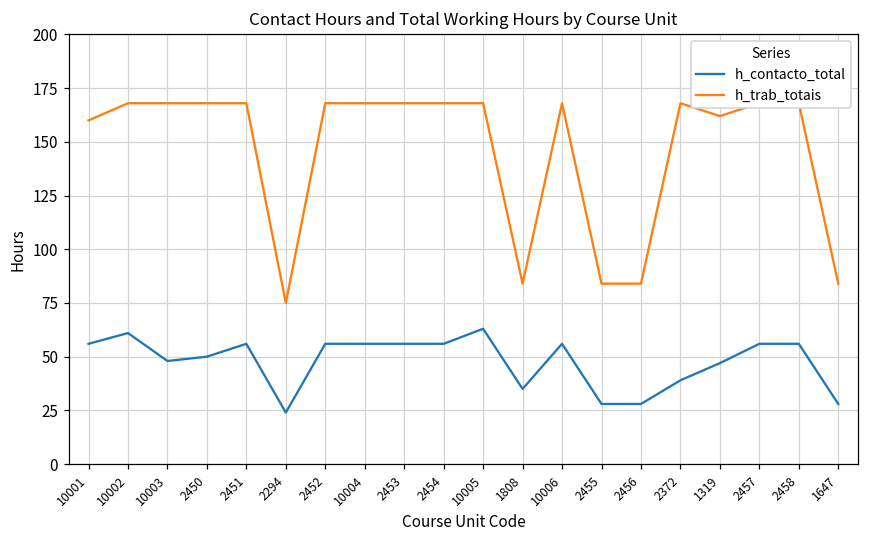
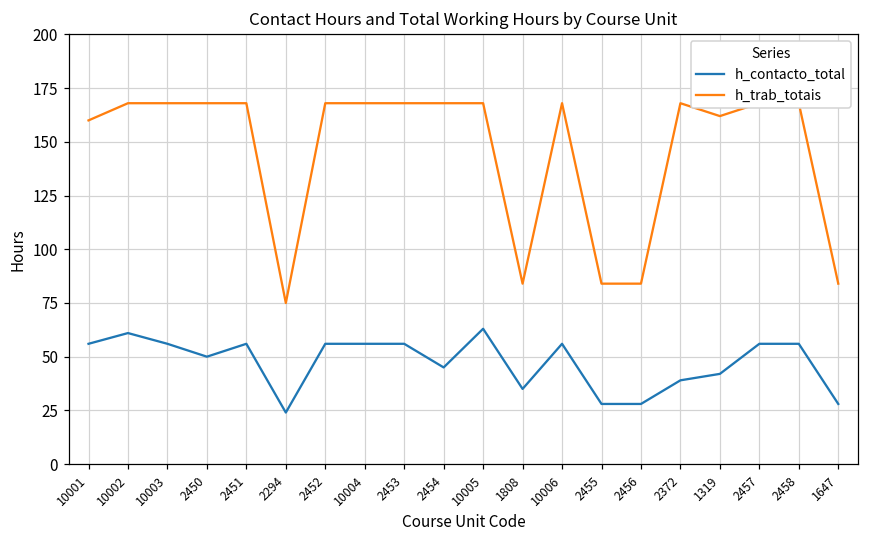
h_contacto_total, 10003: 48 -> 56
h_contacto_total, 2454: 56 -> 45
h_contacto_total, 1319: 47 -> 42
